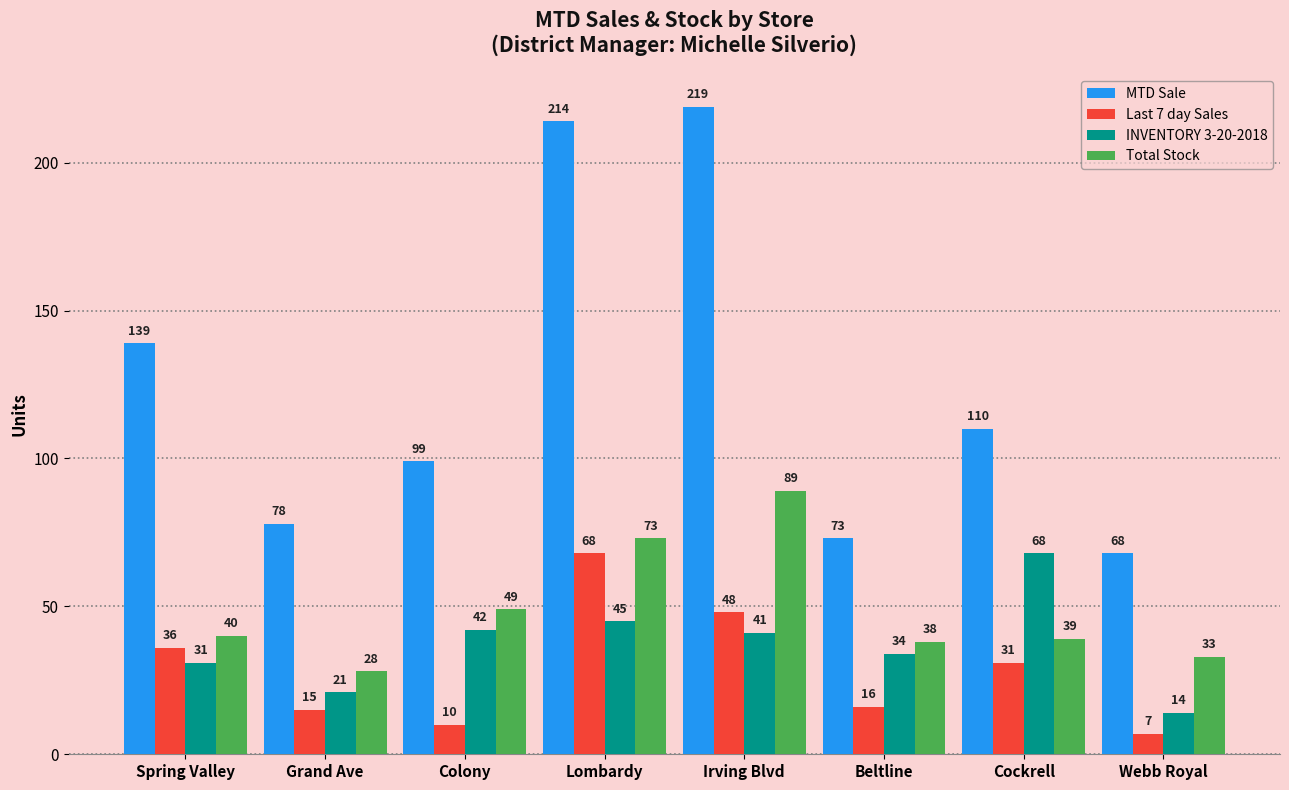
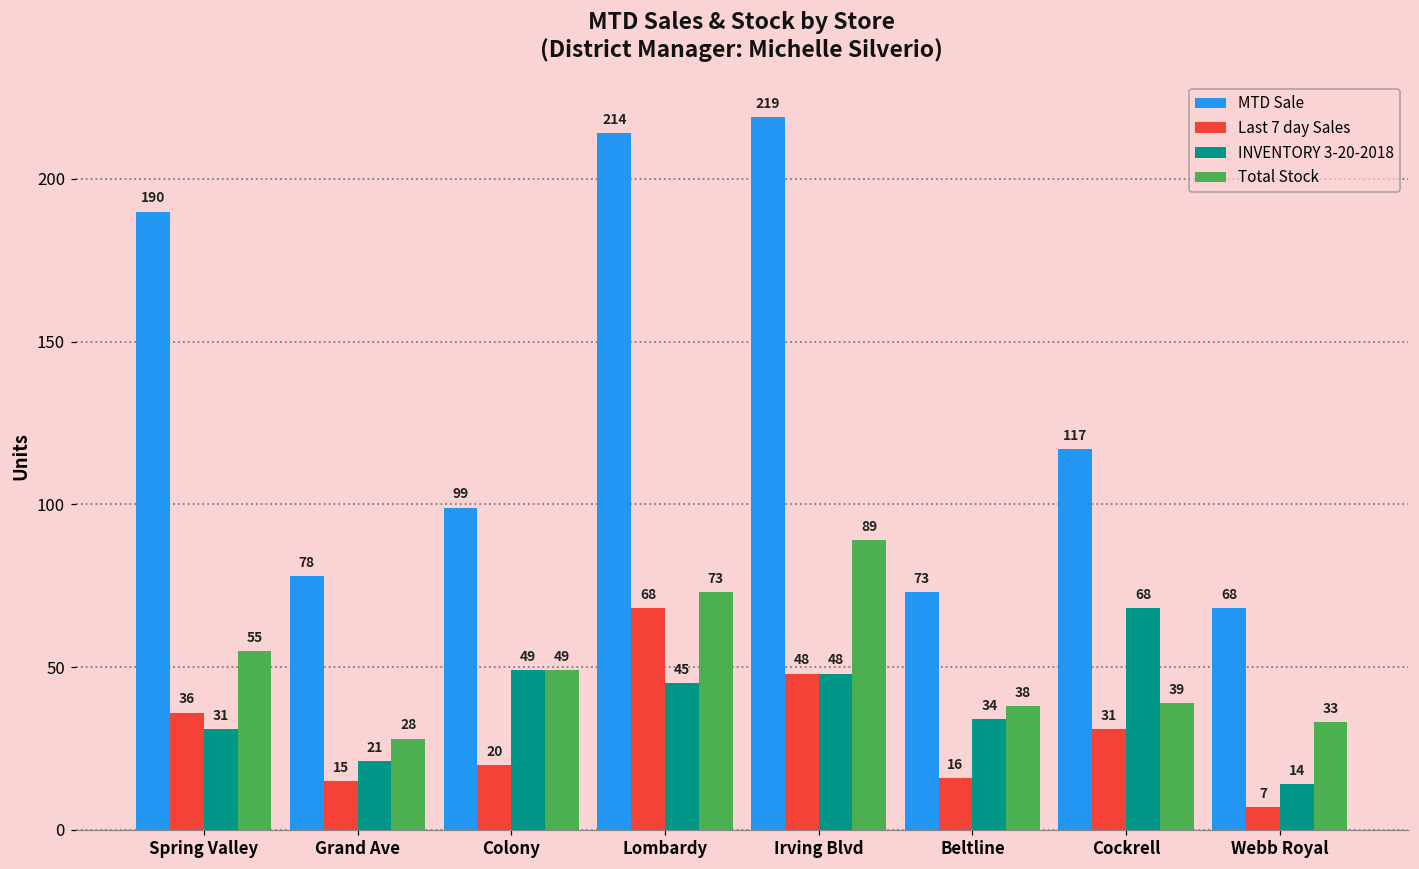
MTD Sale, Spring Valley: 139 -> 190
Total Stock, Spring Valley: 40 -> 55
Last 7 day Sales, Colony: 10 -> 20
INVENTORY 3-20-2018, Colony: 42 -> 49
INVENTORY 3-20-2018, Irving Blvd: 41 -> 48
MTD Sale, Cockrell: 110 -> 117
